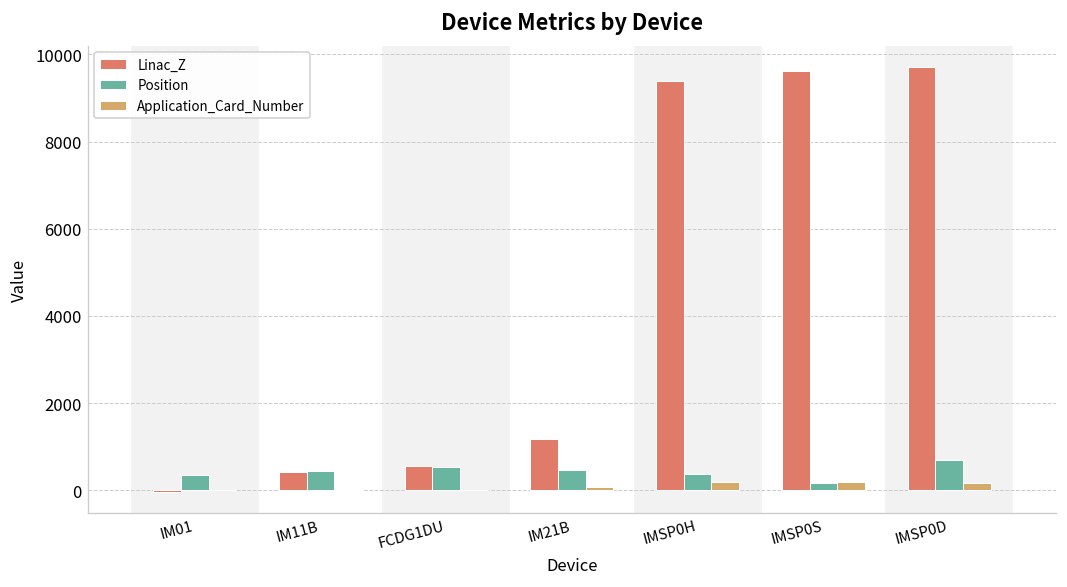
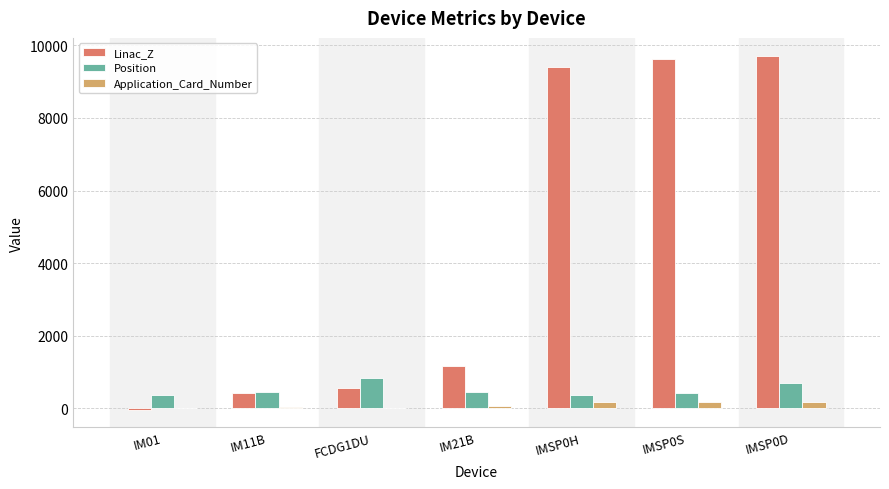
Position, FCDG1DU: 500 -> 800
Position, IMSP0S: 200 -> 400
